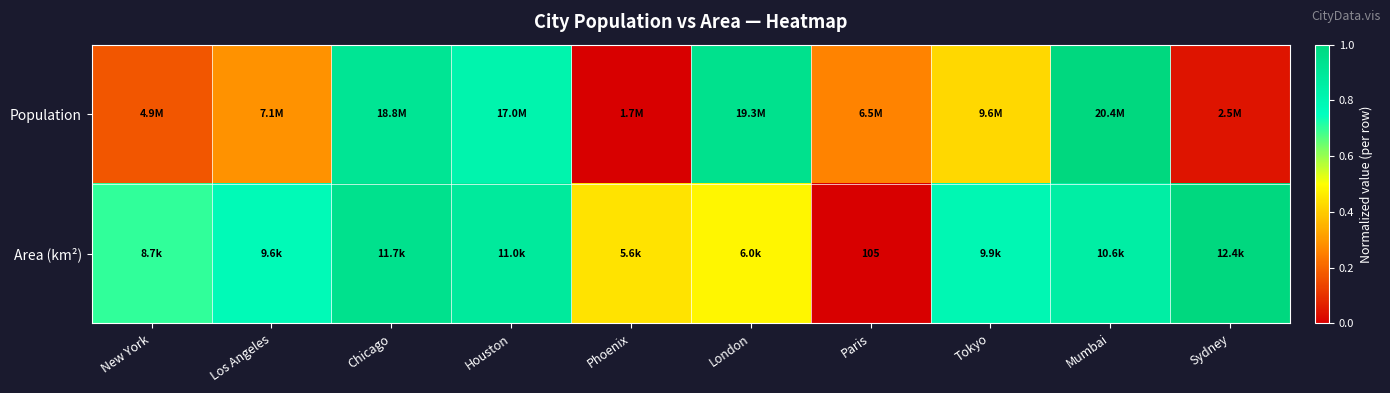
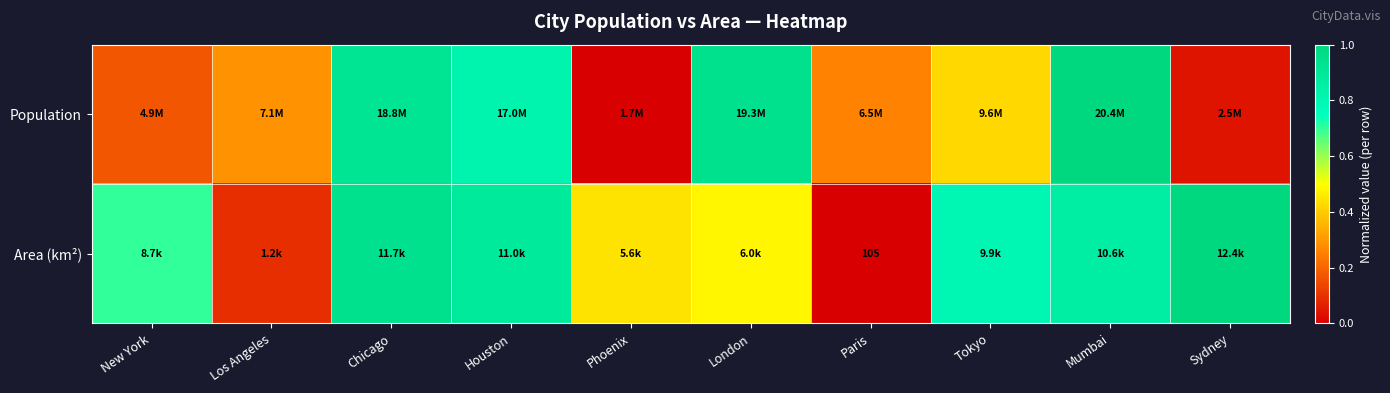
Area (km²), Los Angeles: 9.6k -> 1.2k
